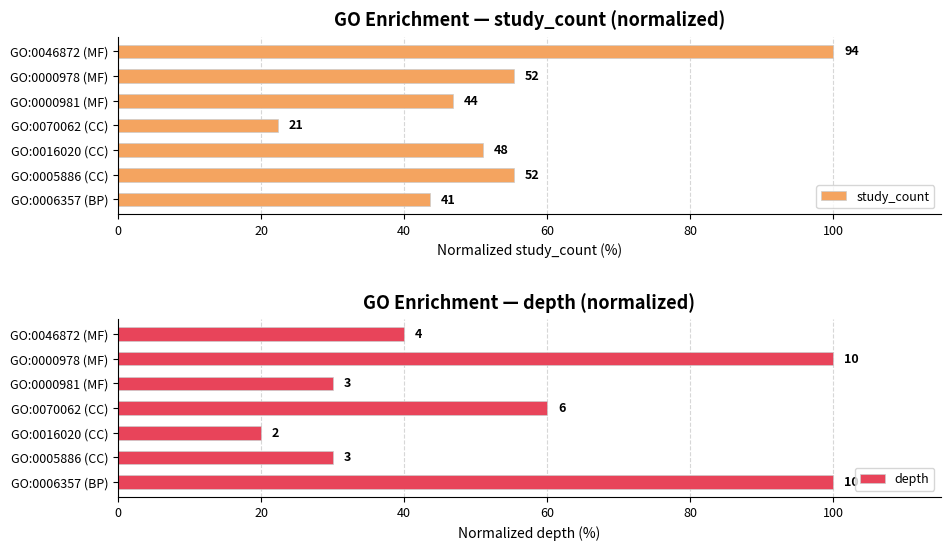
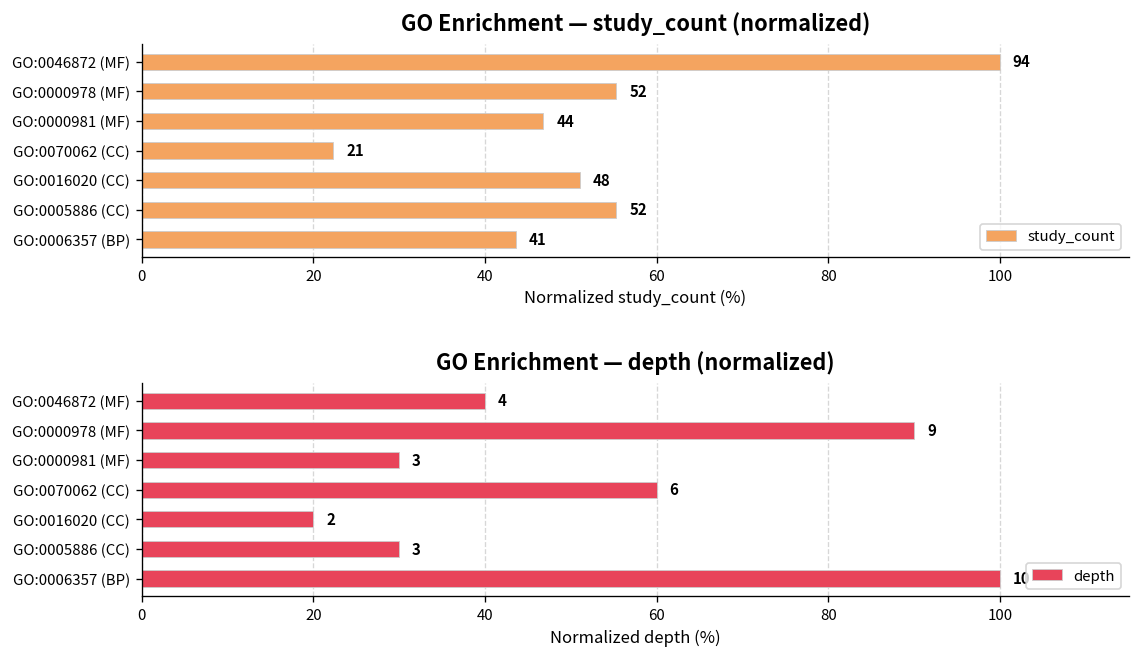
GO Enrichment — depth (normalized), GO:0000978 (MF): 10 -> 9
